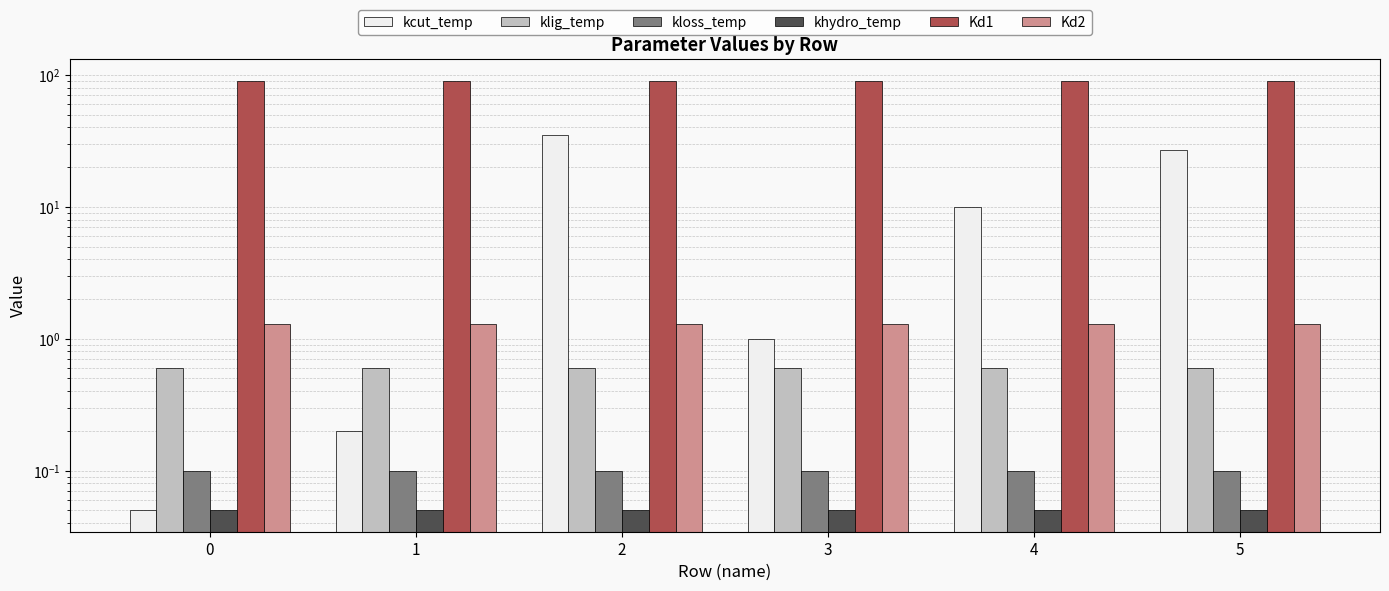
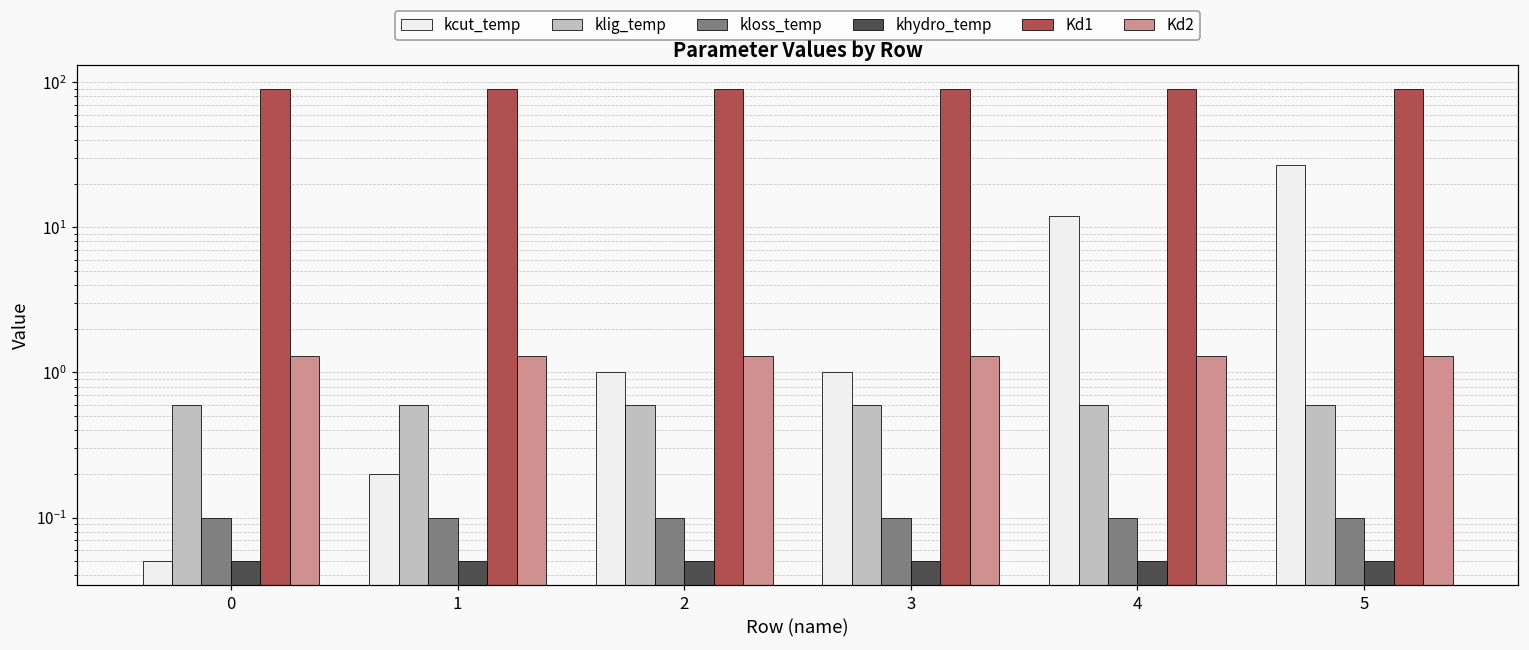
kcut_temp, 2: 35 -> 1
kcut_temp, 4: 10 -> 12
